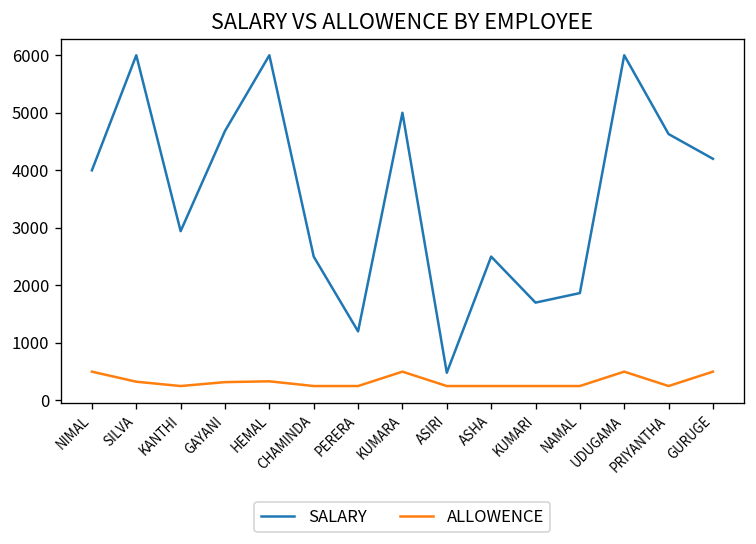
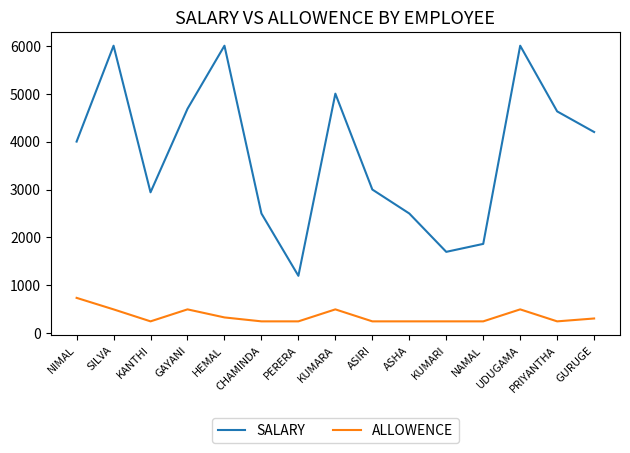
ALLOWENCE, NIMAL: 500 -> 700
ALLOWENCE, SILVA: 300 -> 500
ALLOWENCE, GAYANI: 300 -> 500
SALARY, ASIRI: 500 -> 3000
ALLOWENCE, GURUGE: 500 -> 300
